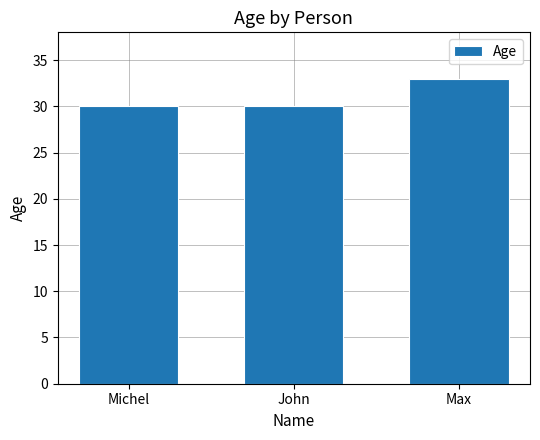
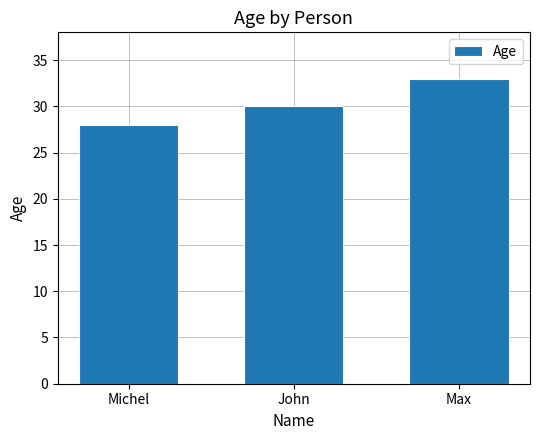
Michel: 30 -> 28
